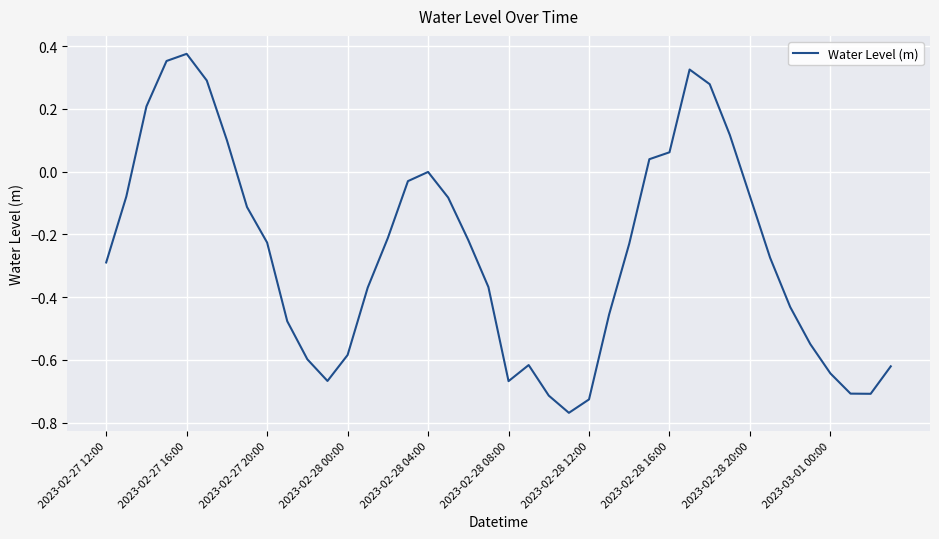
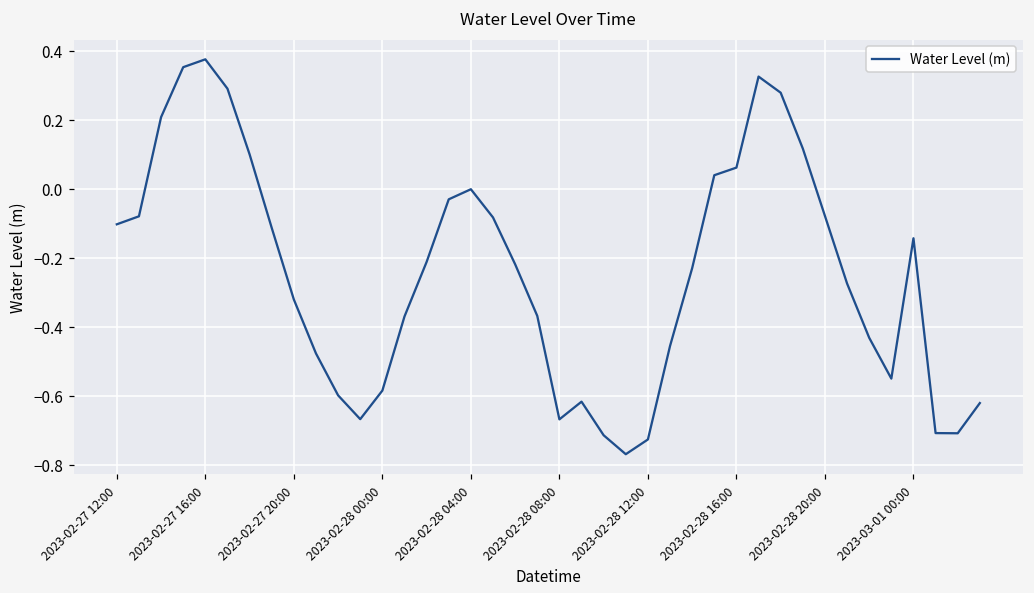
2023-02-27 12:00: -0.29 -> -0.10
2023-02-27 20:00: -0.23 -> -0.32
2023-03-01 00:00: -0.64 -> -0.14
